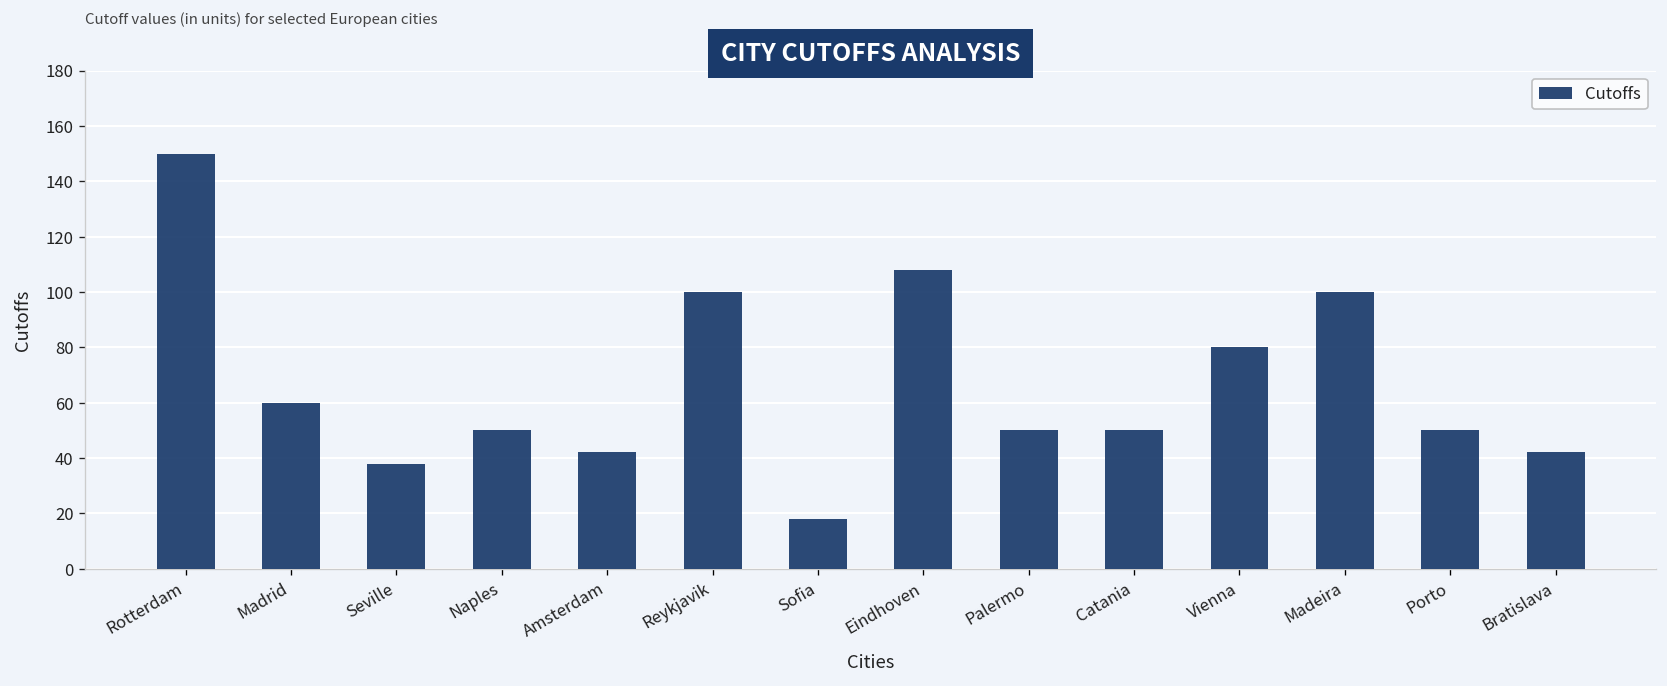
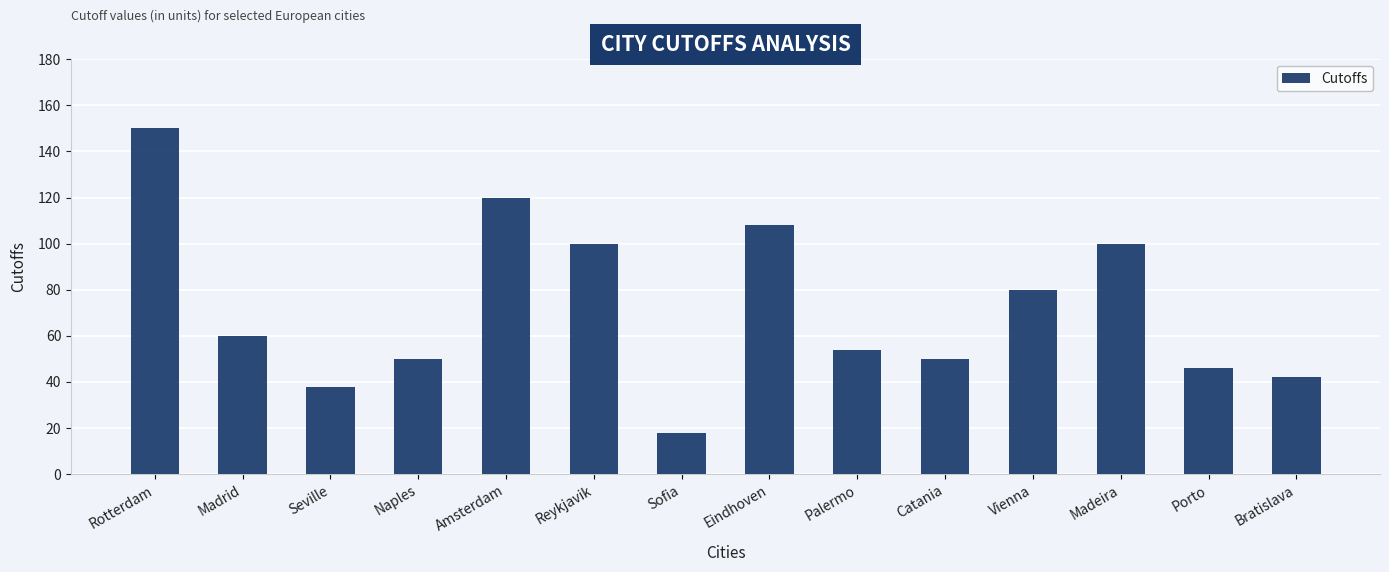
Amsterdam: 42 -> 120
Palermo: 50 -> 54
Porto: 50 -> 46
